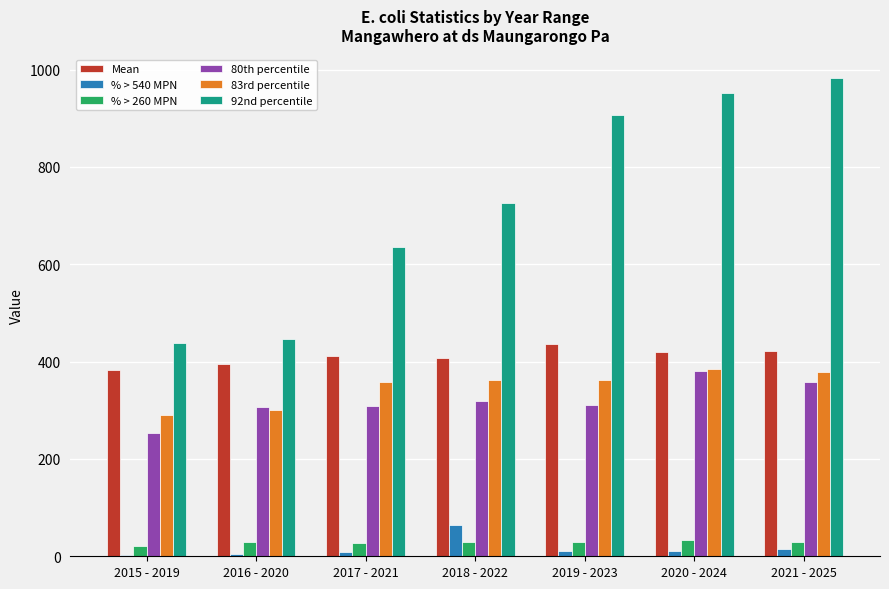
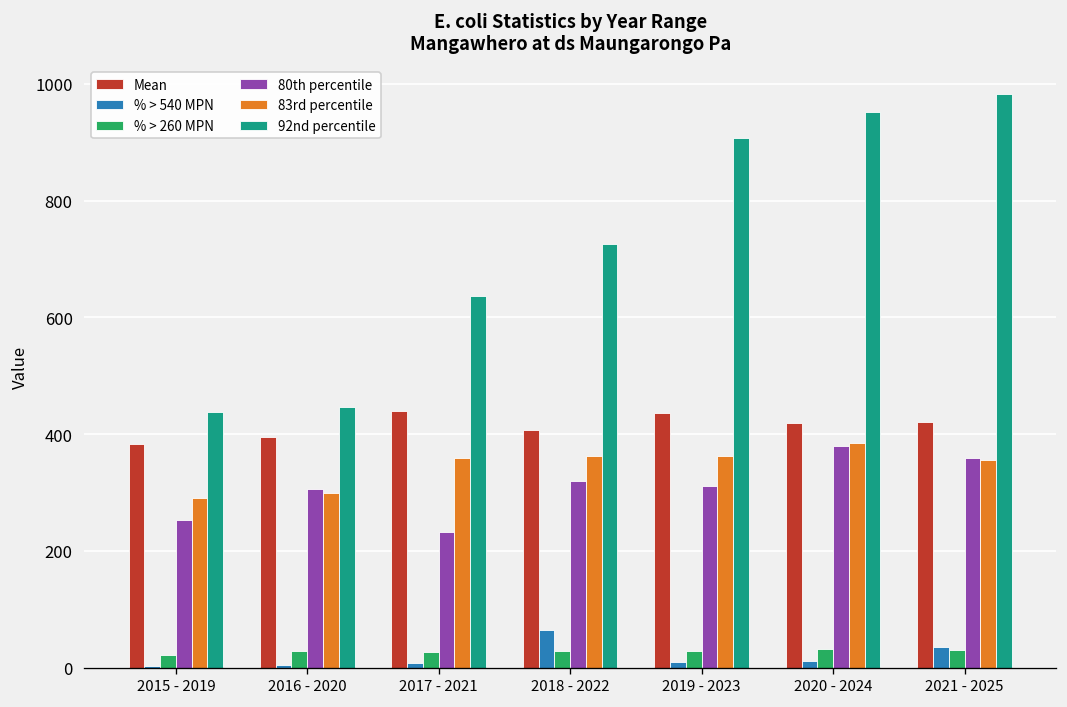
Mean, 2017 - 2021: 410 -> 440
80th percentile, 2017 - 2021: 310 -> 230
% > 540 MPN, 2021 - 2025: 10 -> 40
83rd percentile, 2021 - 2025: 380 -> 360
